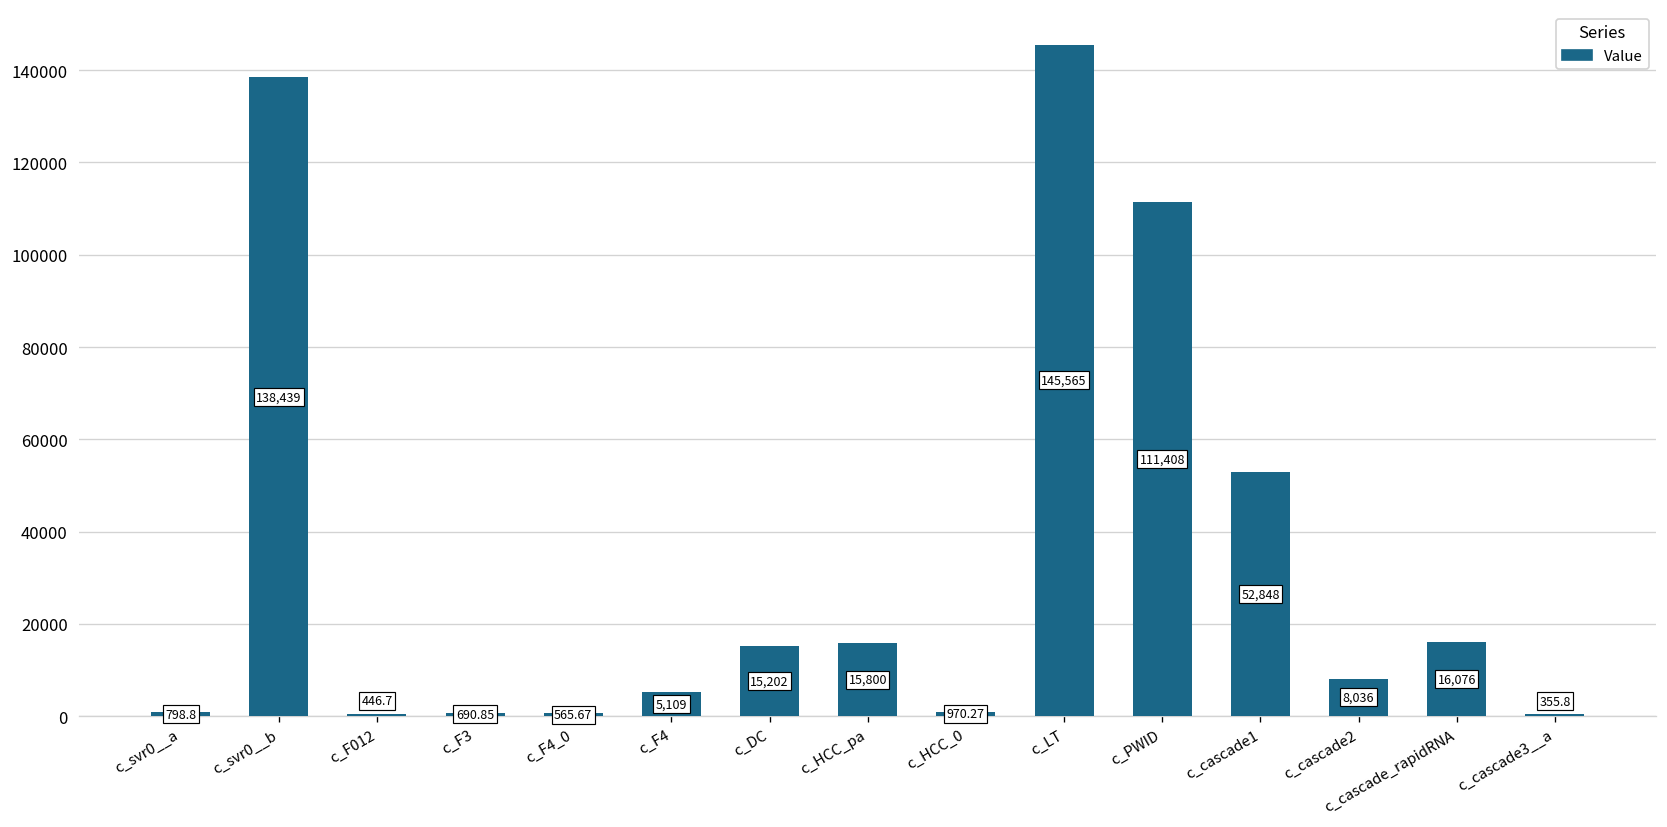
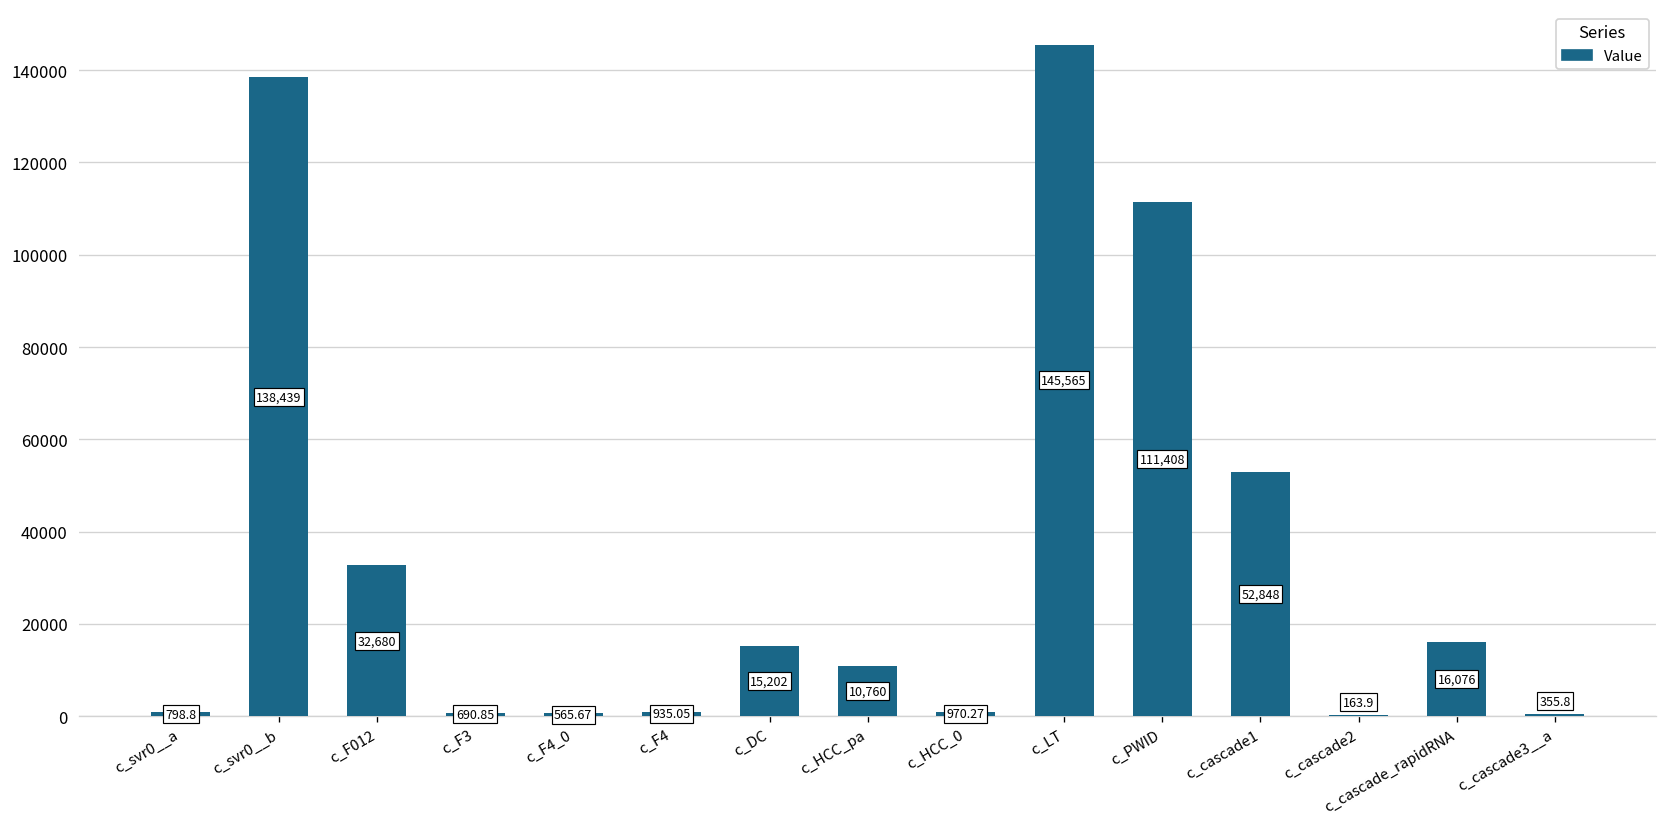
c_F012: 446.7 -> 32,680
c_F4: 5,109 -> 935.05
c_HCC_pa: 15,800 -> 10,760
c_cascade2: 8,036 -> 163.9
